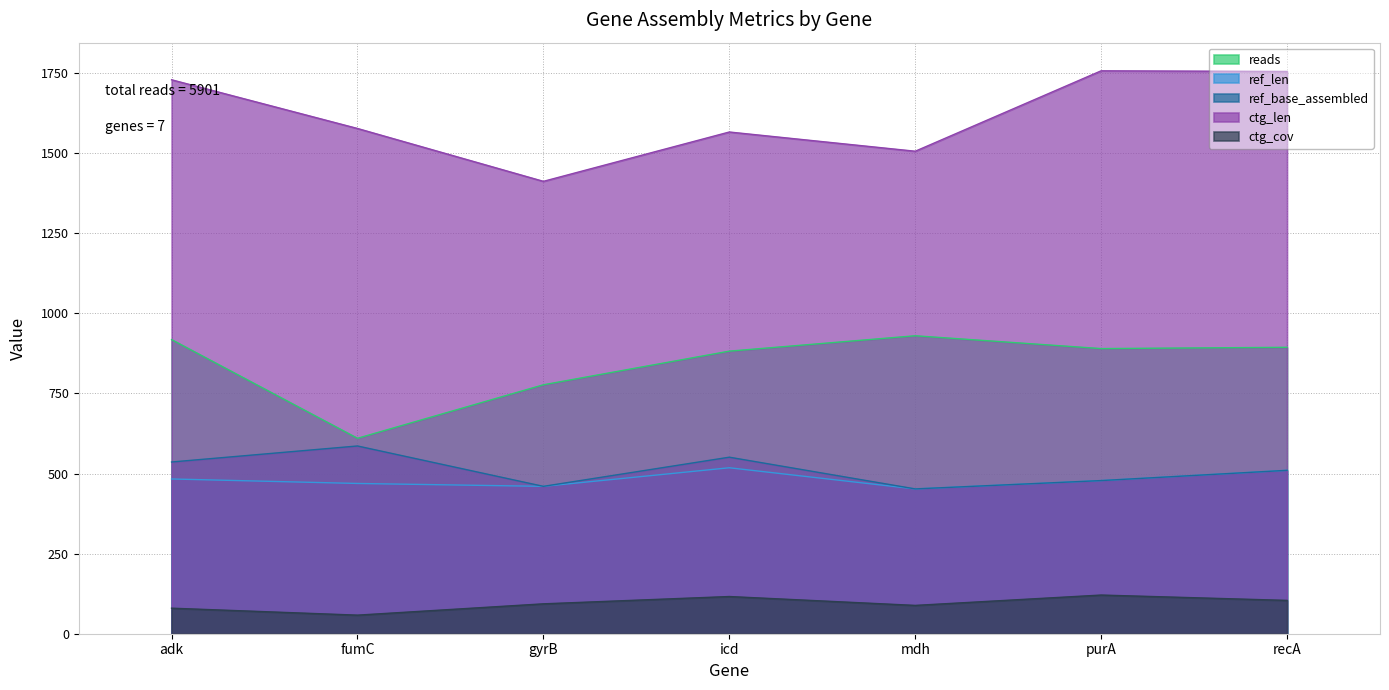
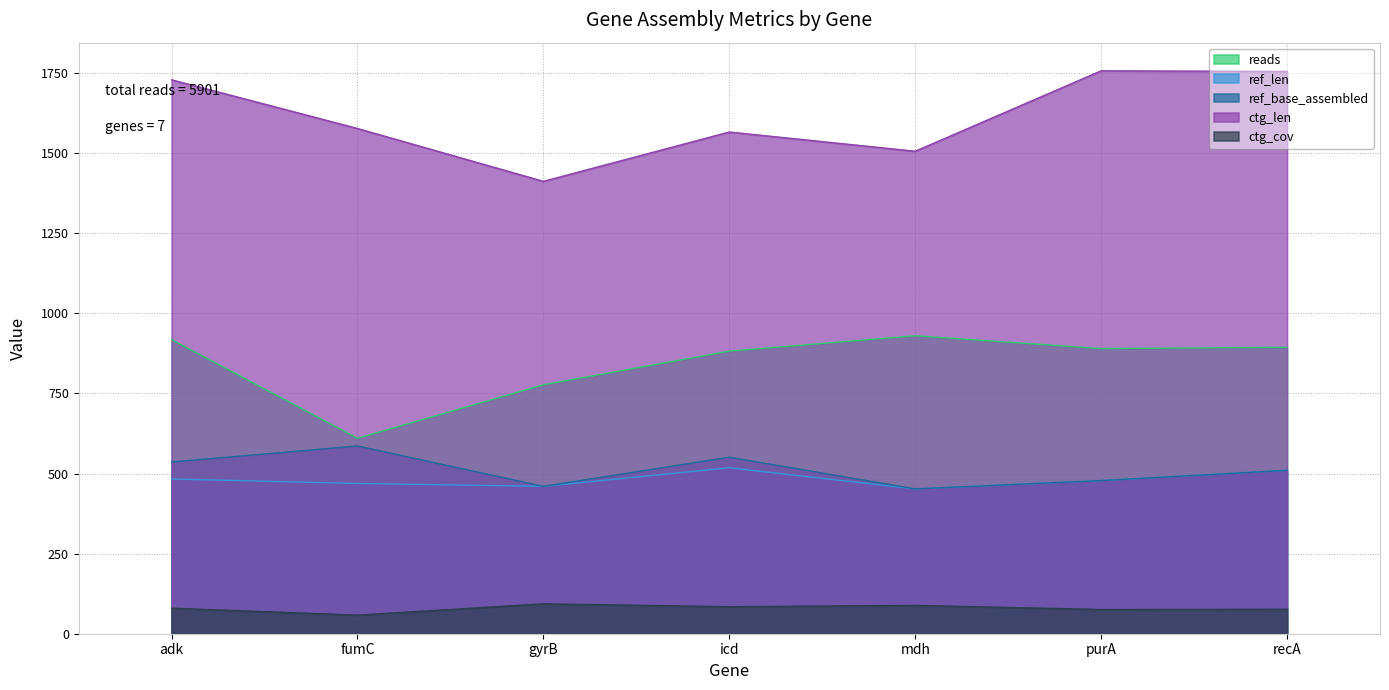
ctg_cov, icd: 120 -> 80
ctg_cov, purA: 120 -> 80
ctg_cov, recA: 100 -> 80
